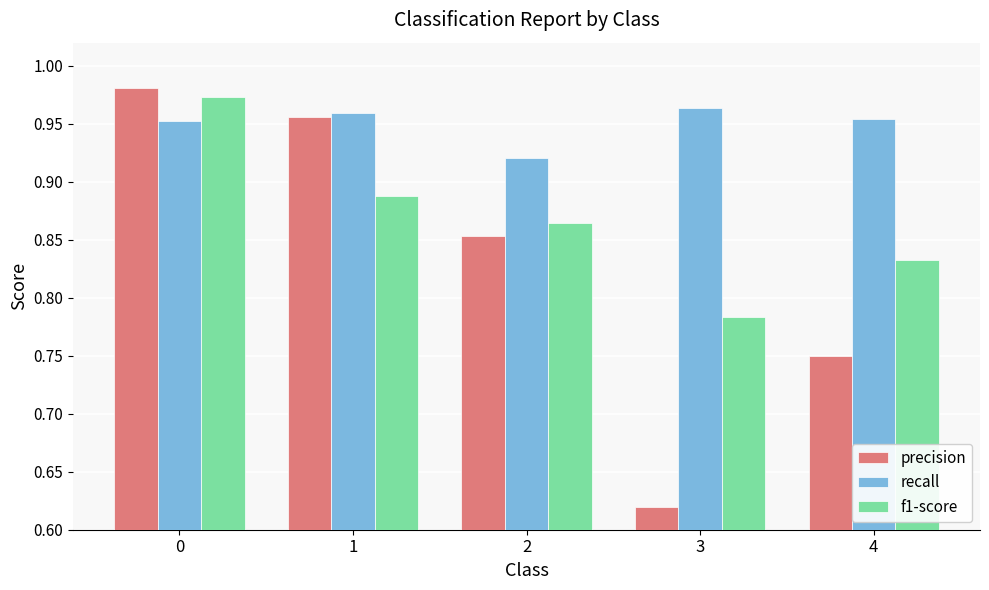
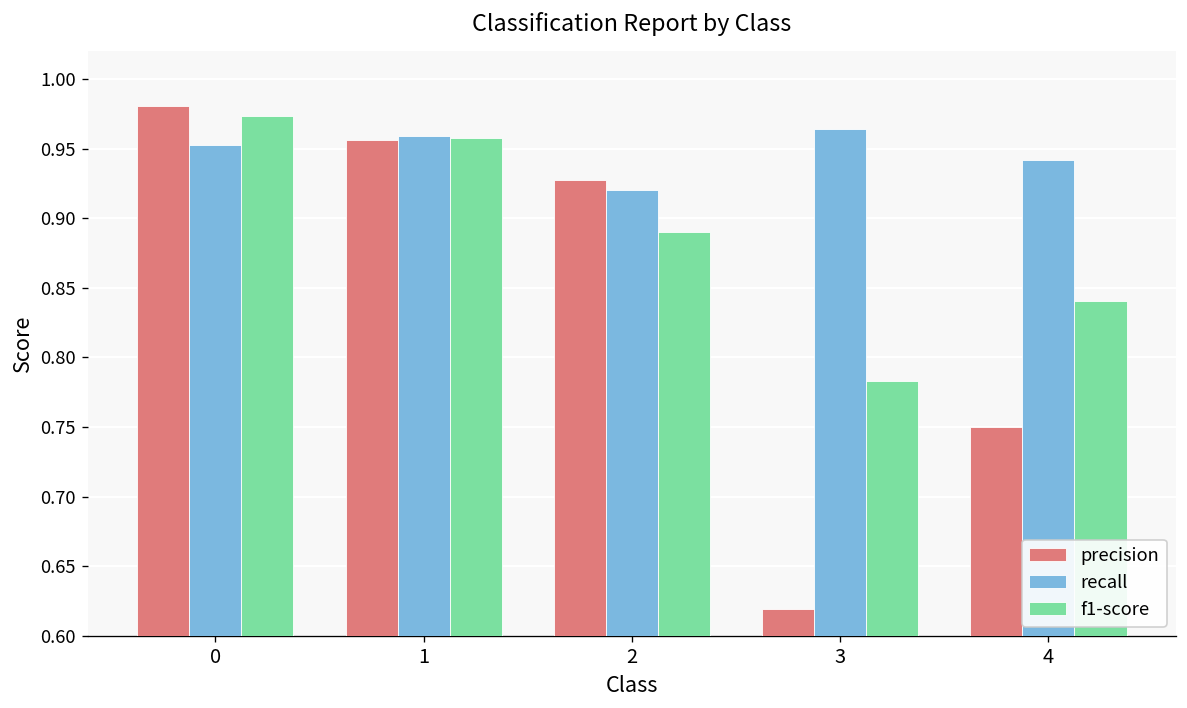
f1-score, 1: 0.888 -> 0.958
precision, 2: 0.854 -> 0.927
f1-score, 2: 0.864 -> 0.890
recall, 4: 0.954 -> 0.942
f1-score, 4: 0.832 -> 0.840
